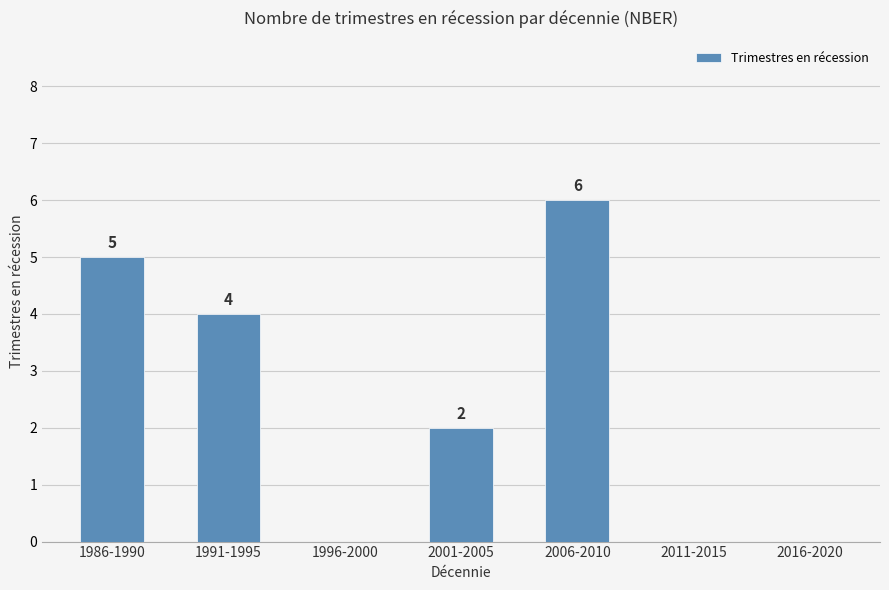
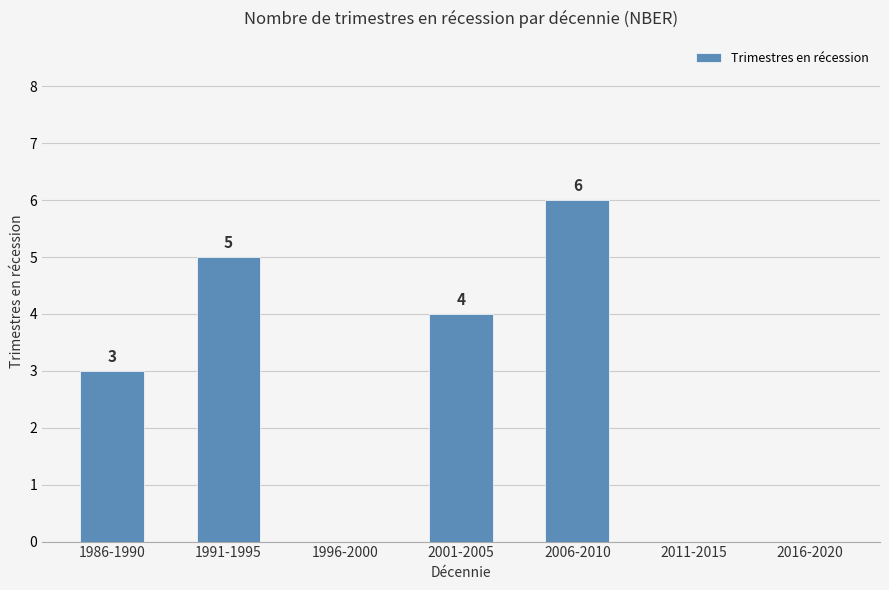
1986-1990: 5 -> 3
1991-1995: 4 -> 5
2001-2005: 2 -> 4
